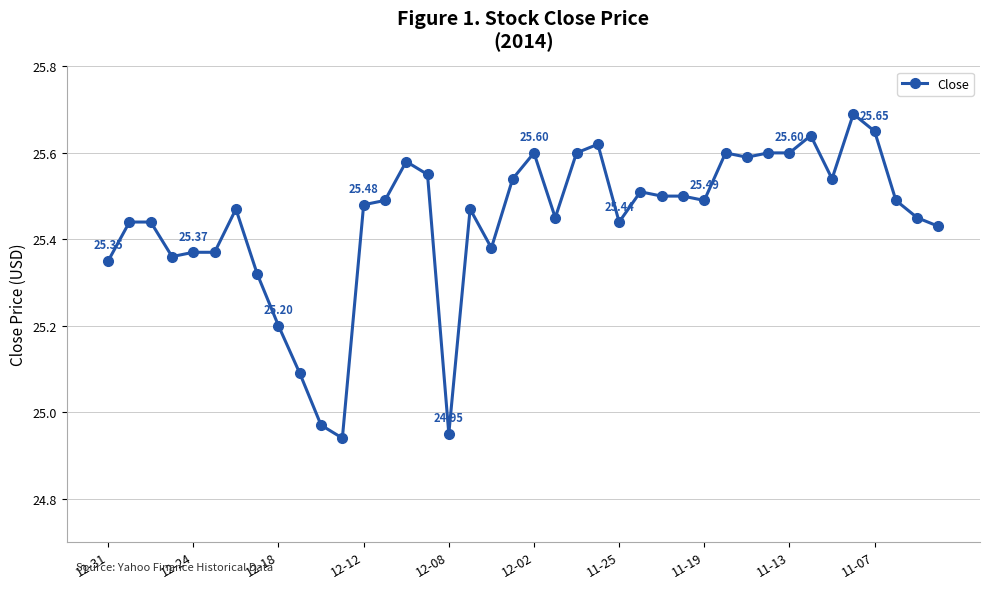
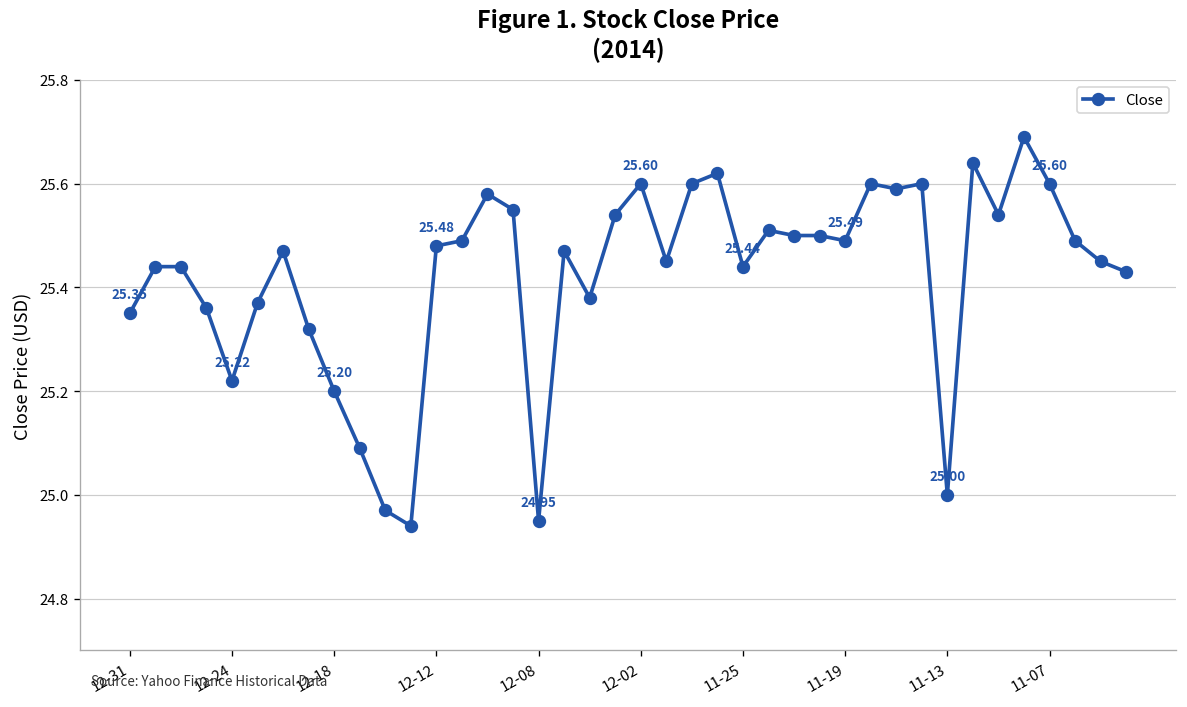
12-24: 25.37 -> 25.22
11-13: 25.60 -> 25.00
11-07: 25.65 -> 25.60
